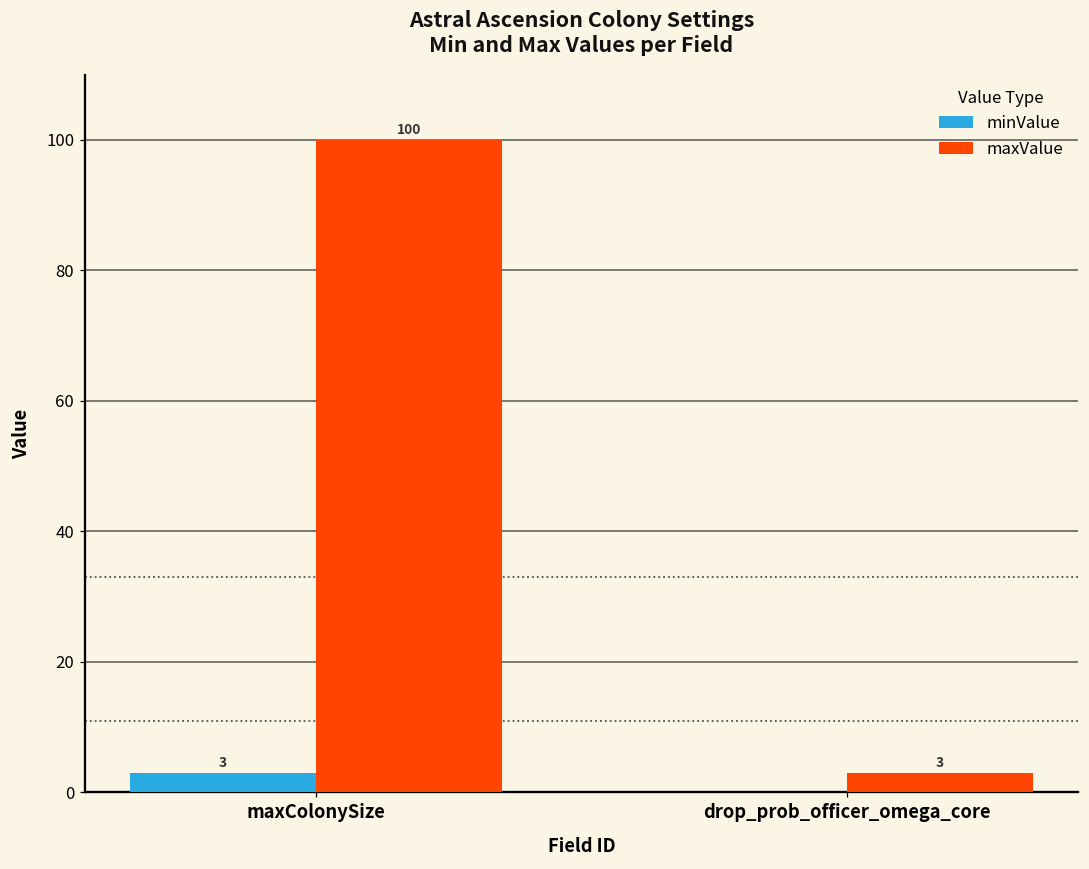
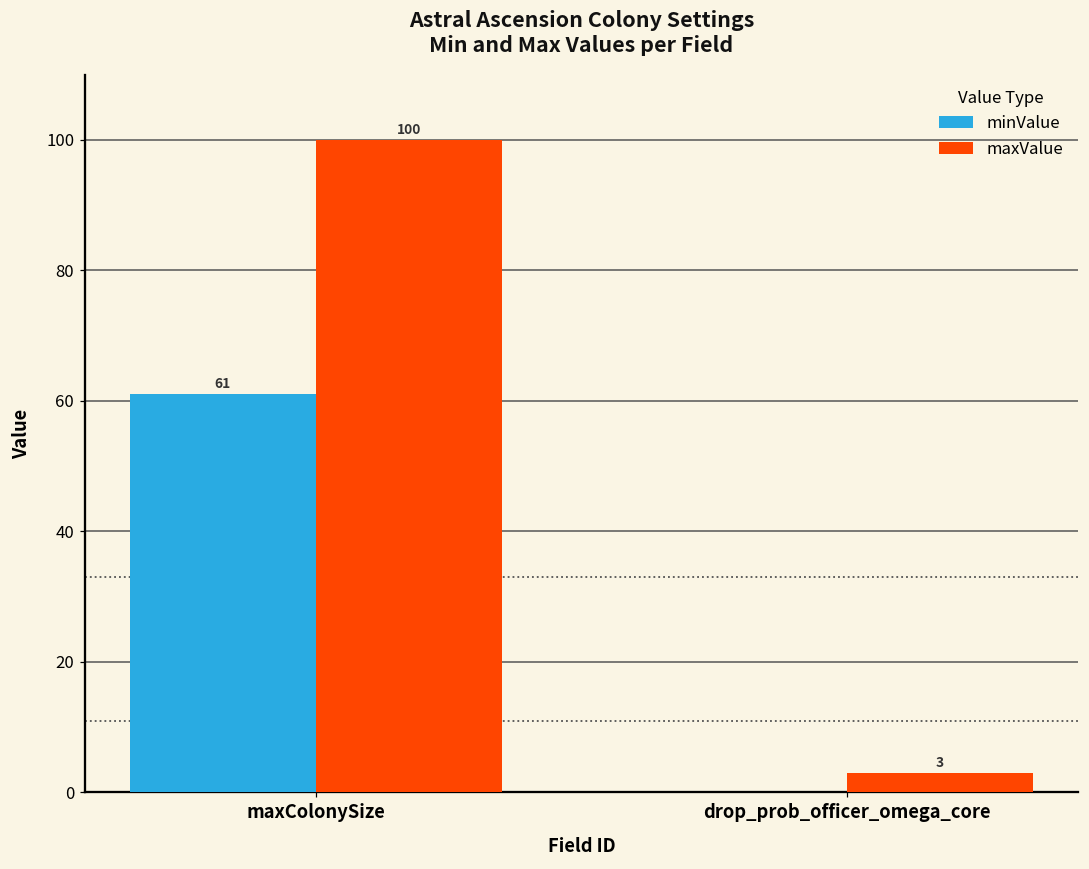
minValue, maxColonySize: 3 -> 61
